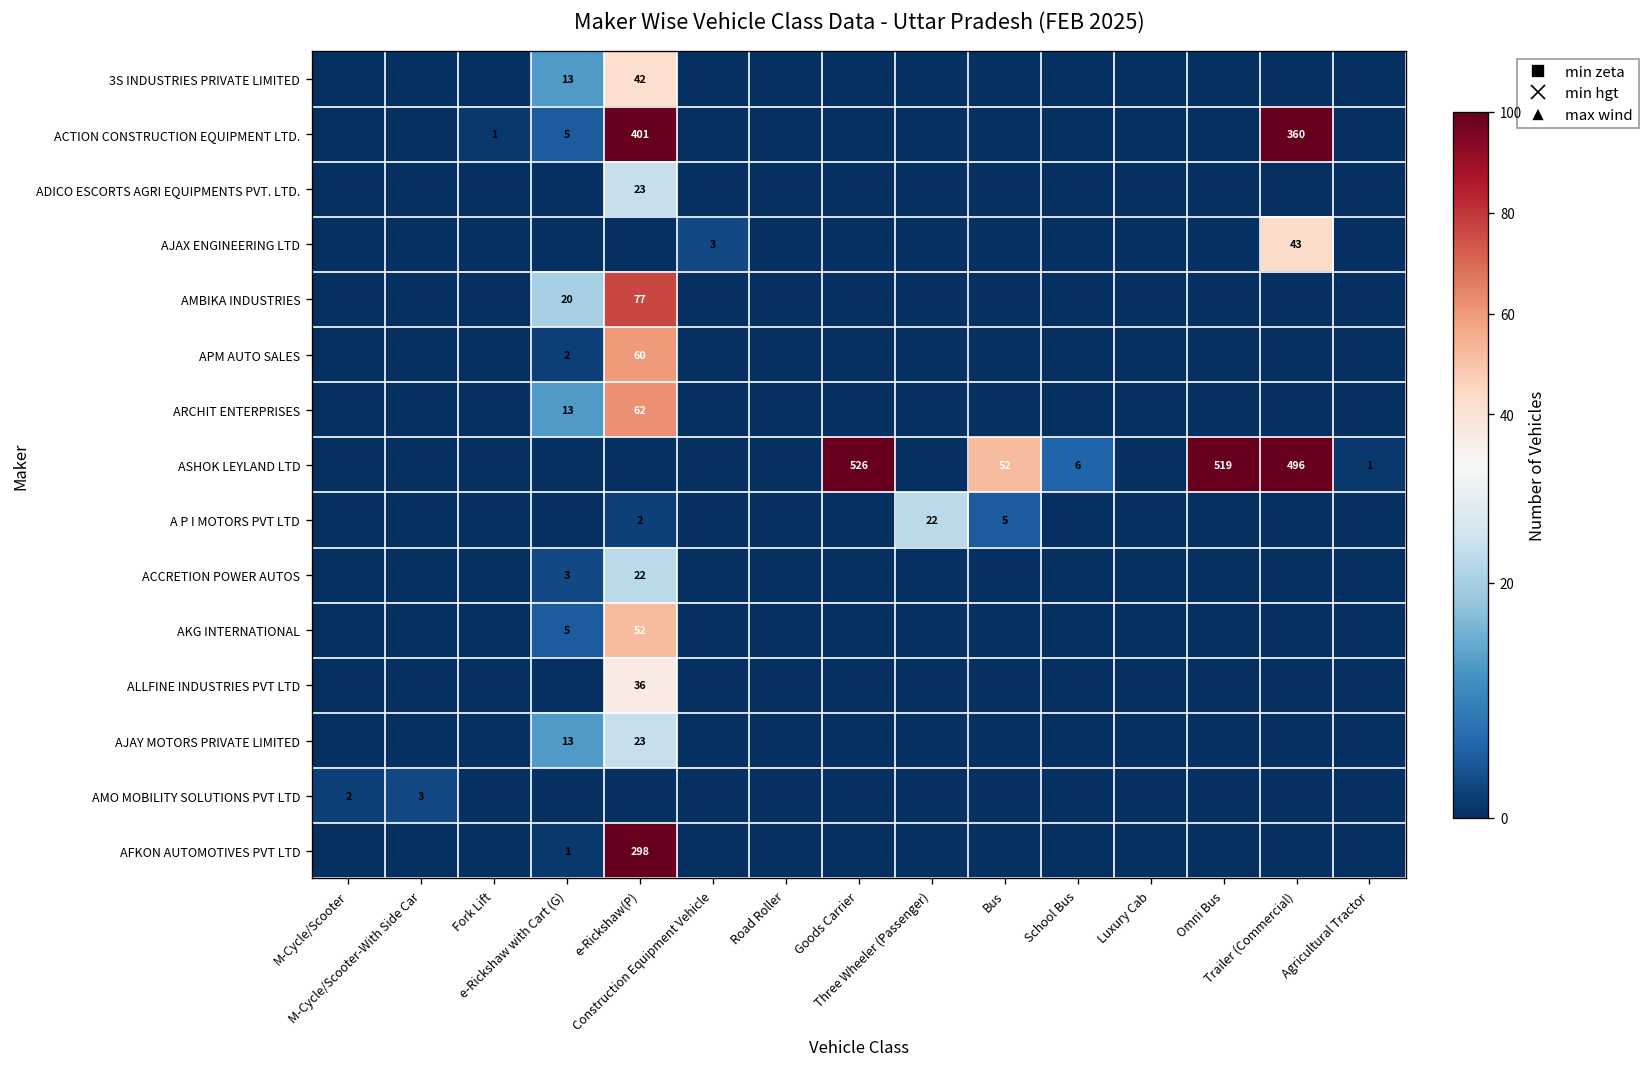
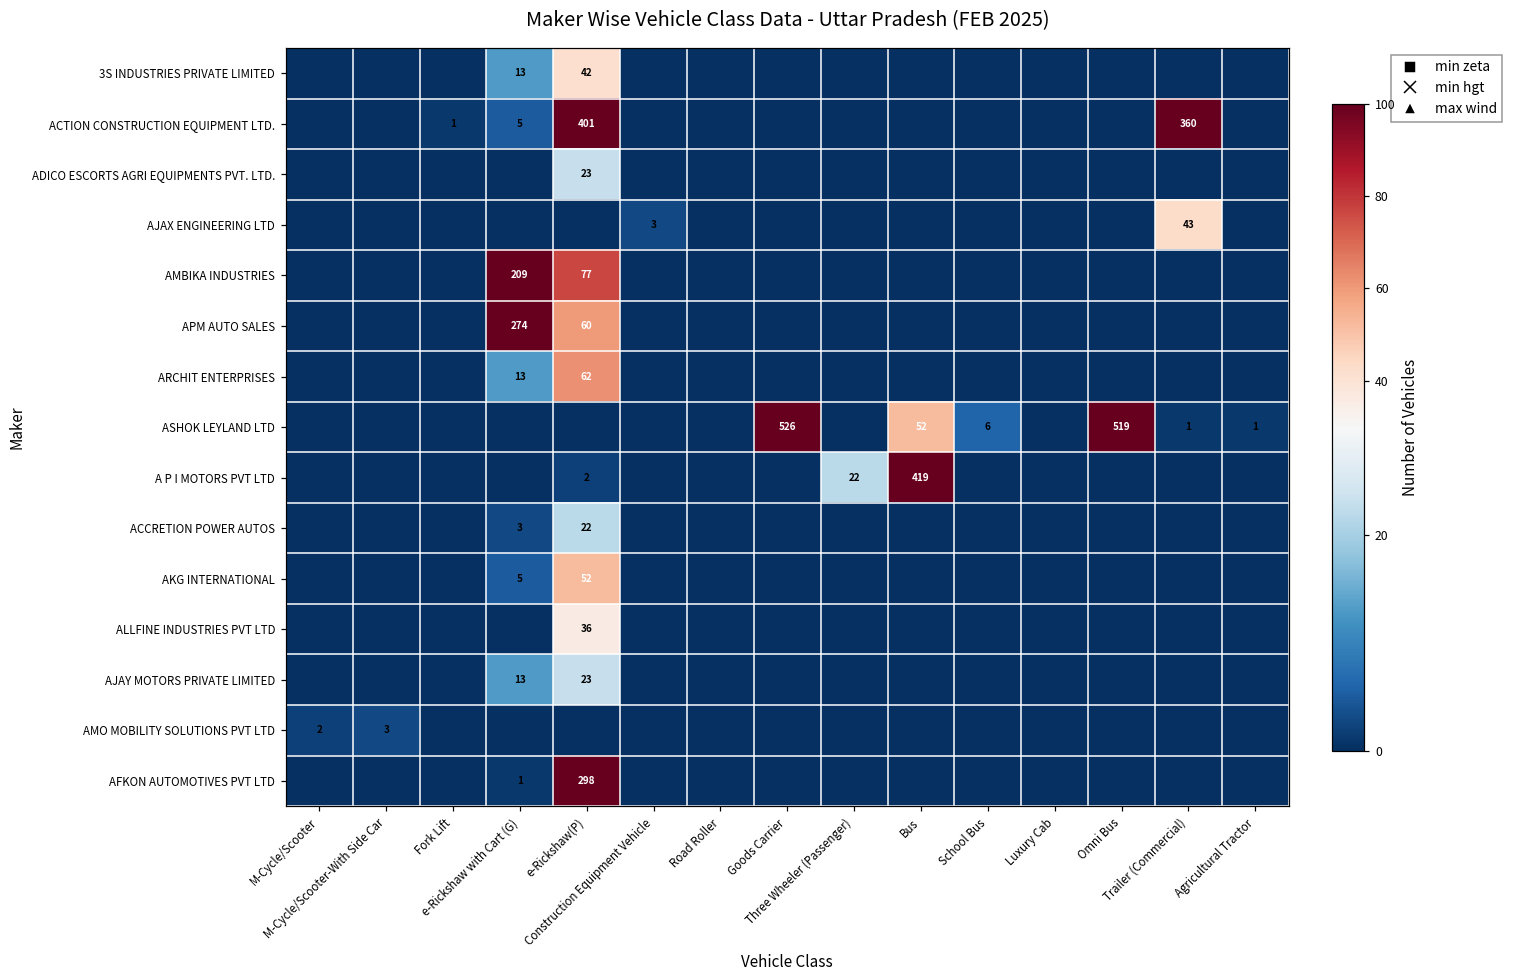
AMBIKA INDUSTRIES, e-Rickshaw with Cart (G): 20 -> 209
APM AUTO SALES, e-Rickshaw with Cart (G): 2 -> 274
ASHOK LEYLAND LTD, Trailer (Commercial): 496 -> 1
A P I MOTORS PVT LTD, Bus: 5 -> 419
